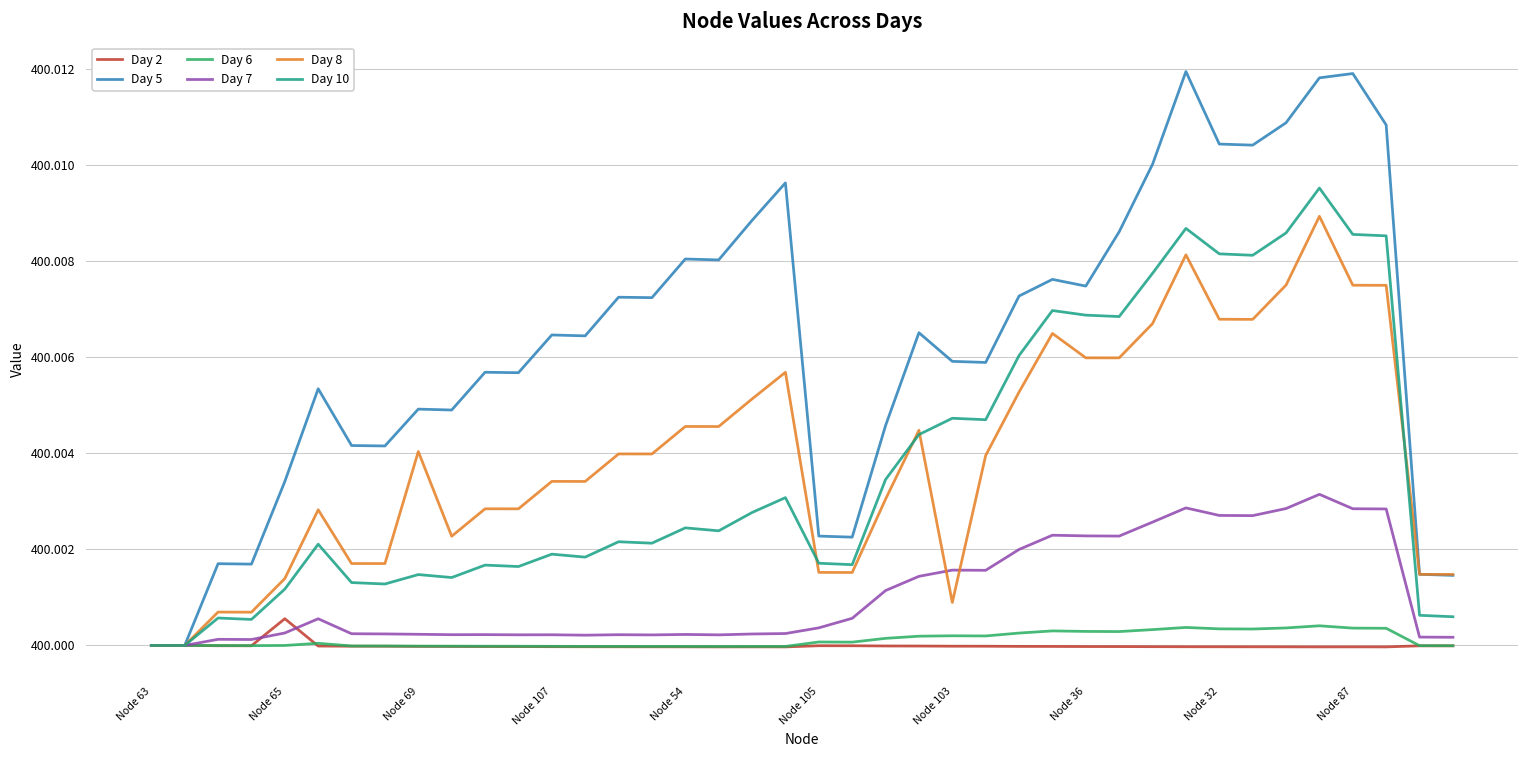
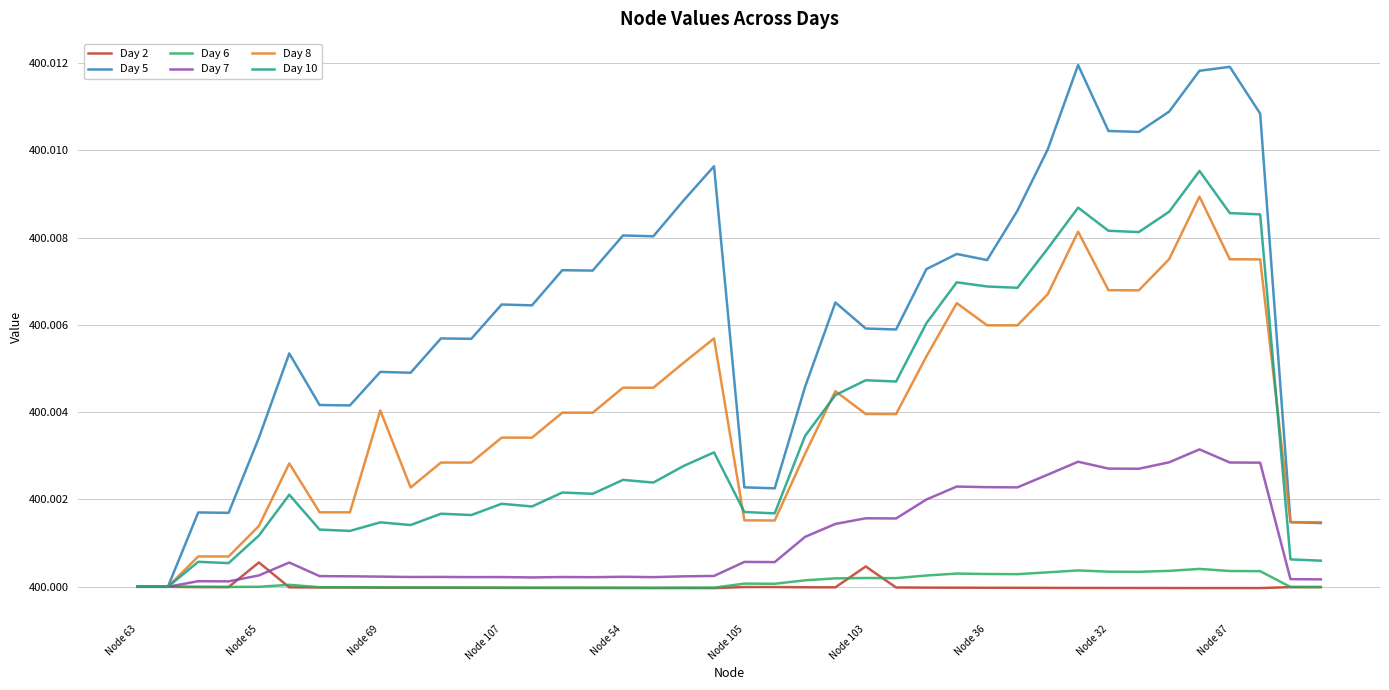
Day 7, Node 105: 400.0004 -> 400.0006
Day 2, Node 103: 400.0000 -> 400.0005
Day 8, Node 103: 400.0009 -> 400.0040
